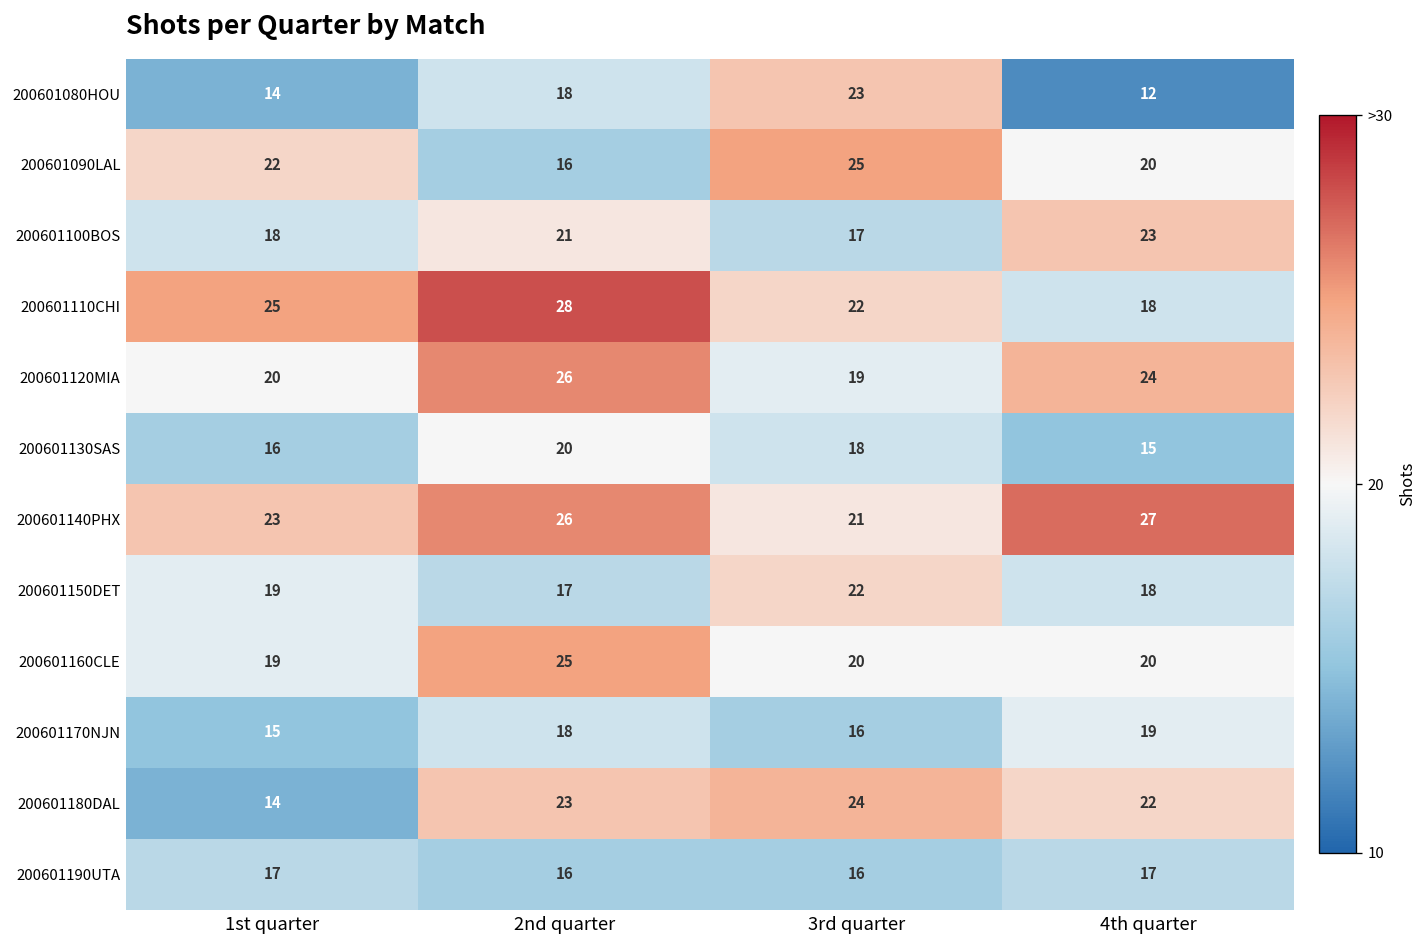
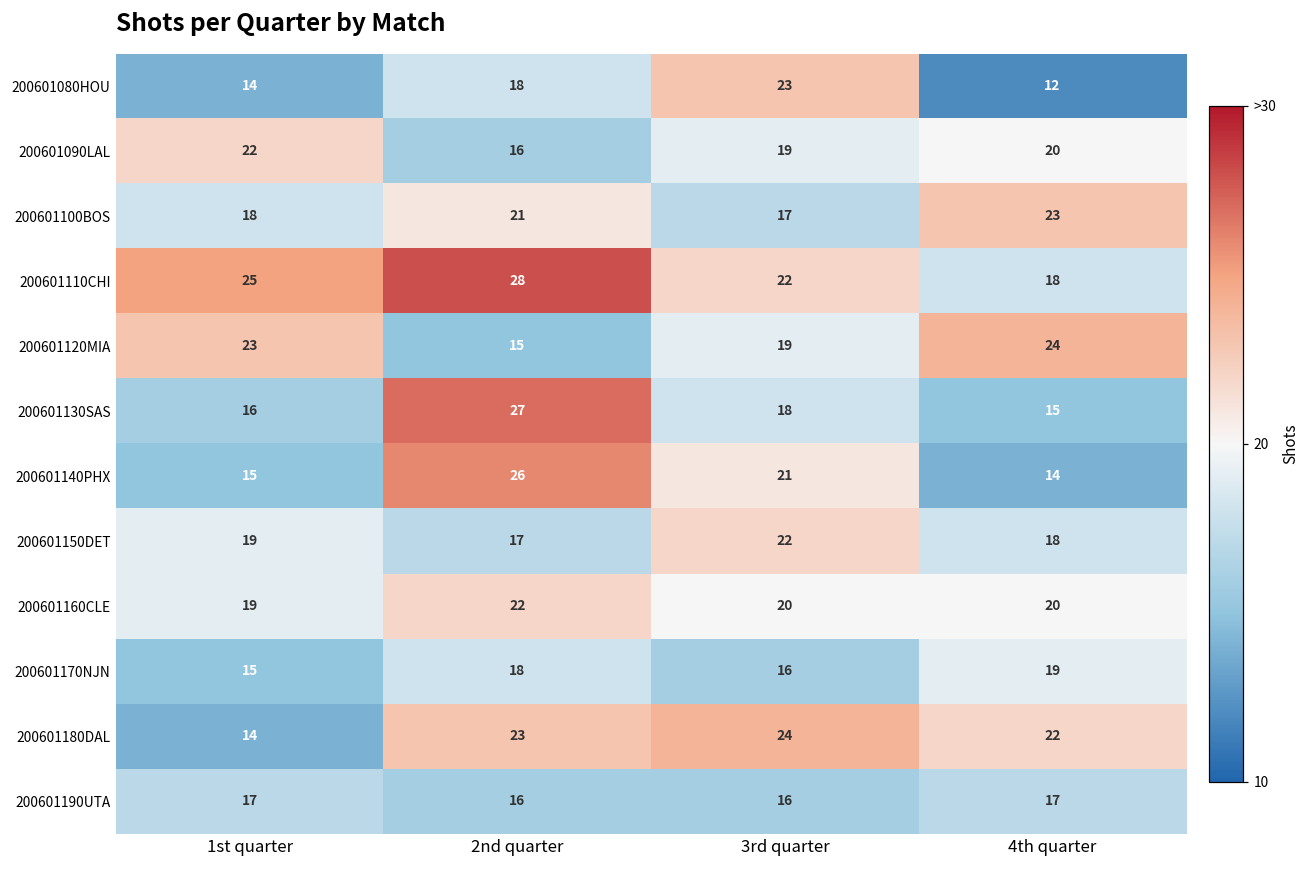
200601090LAL, 3rd quarter: 25 -> 19
200601120MIA, 1st quarter: 20 -> 23
200601120MIA, 2nd quarter: 26 -> 15
200601130SAS, 2nd quarter: 20 -> 27
200601140PHX, 1st quarter: 23 -> 15
200601140PHX, 4th quarter: 27 -> 14
200601160CLE, 2nd quarter: 25 -> 22
